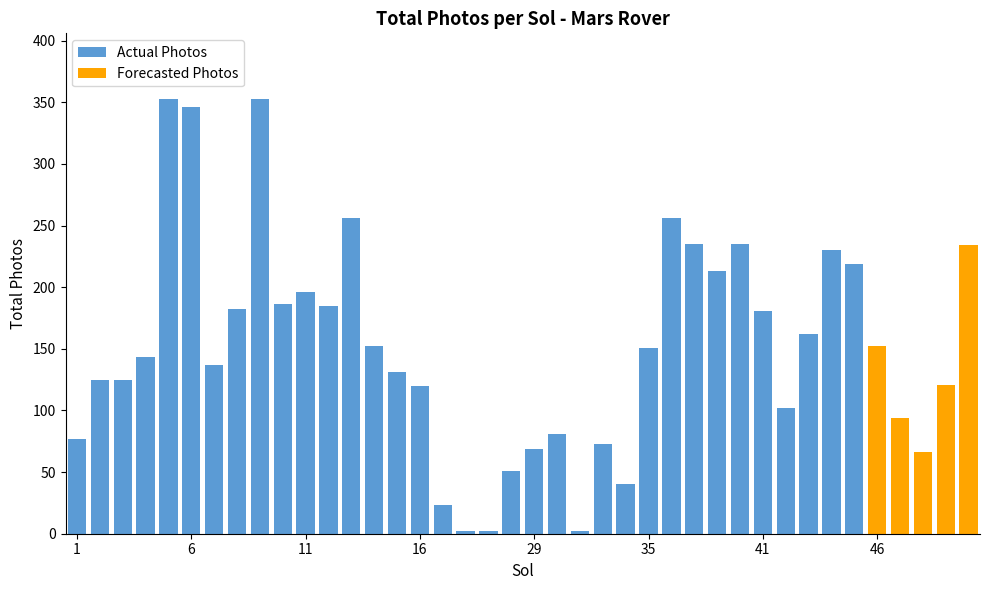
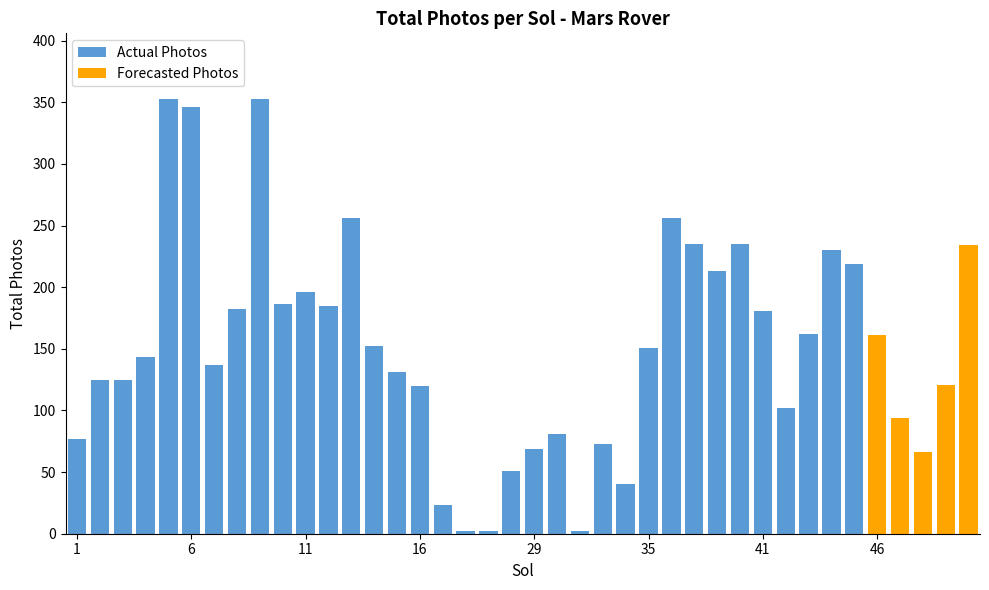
Forecasted Photos, 46: 152 -> 161
